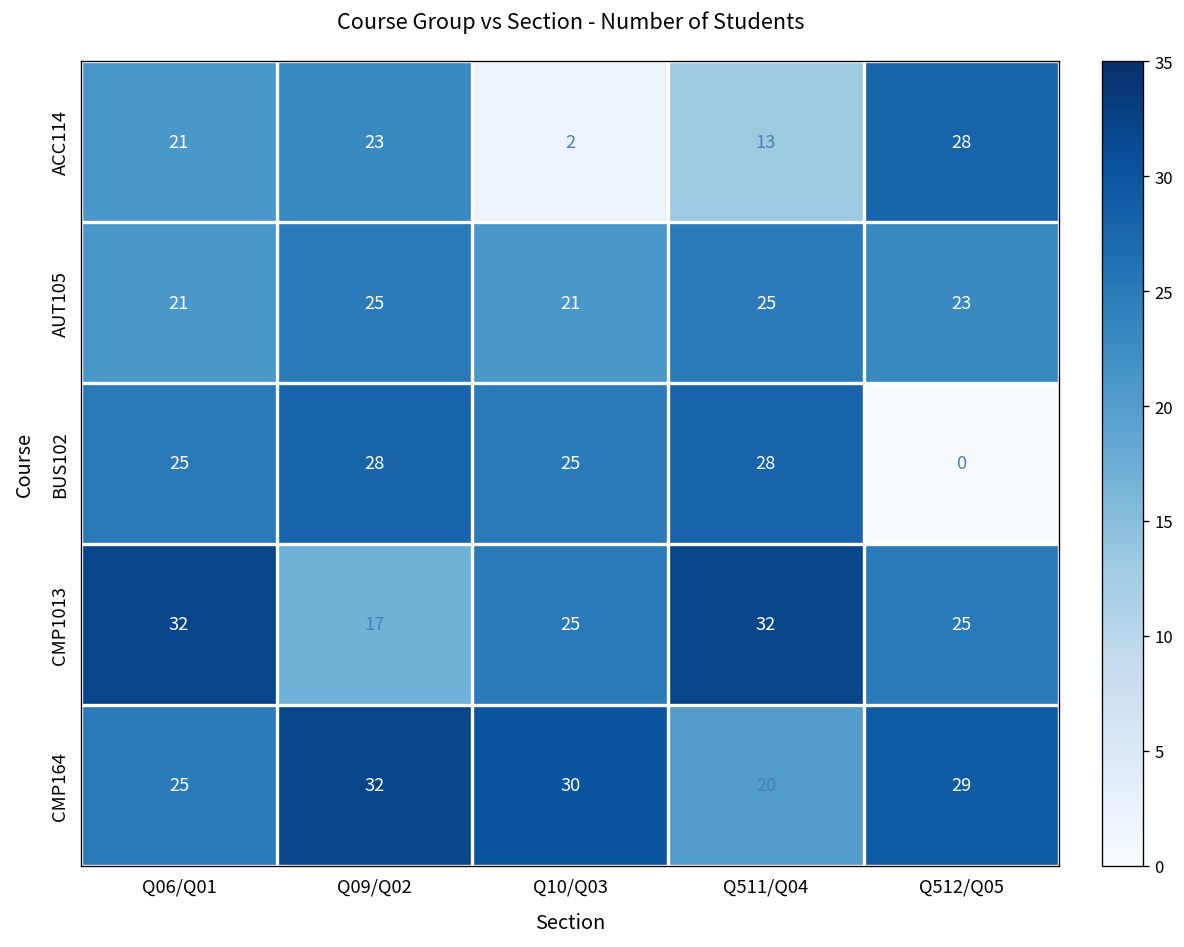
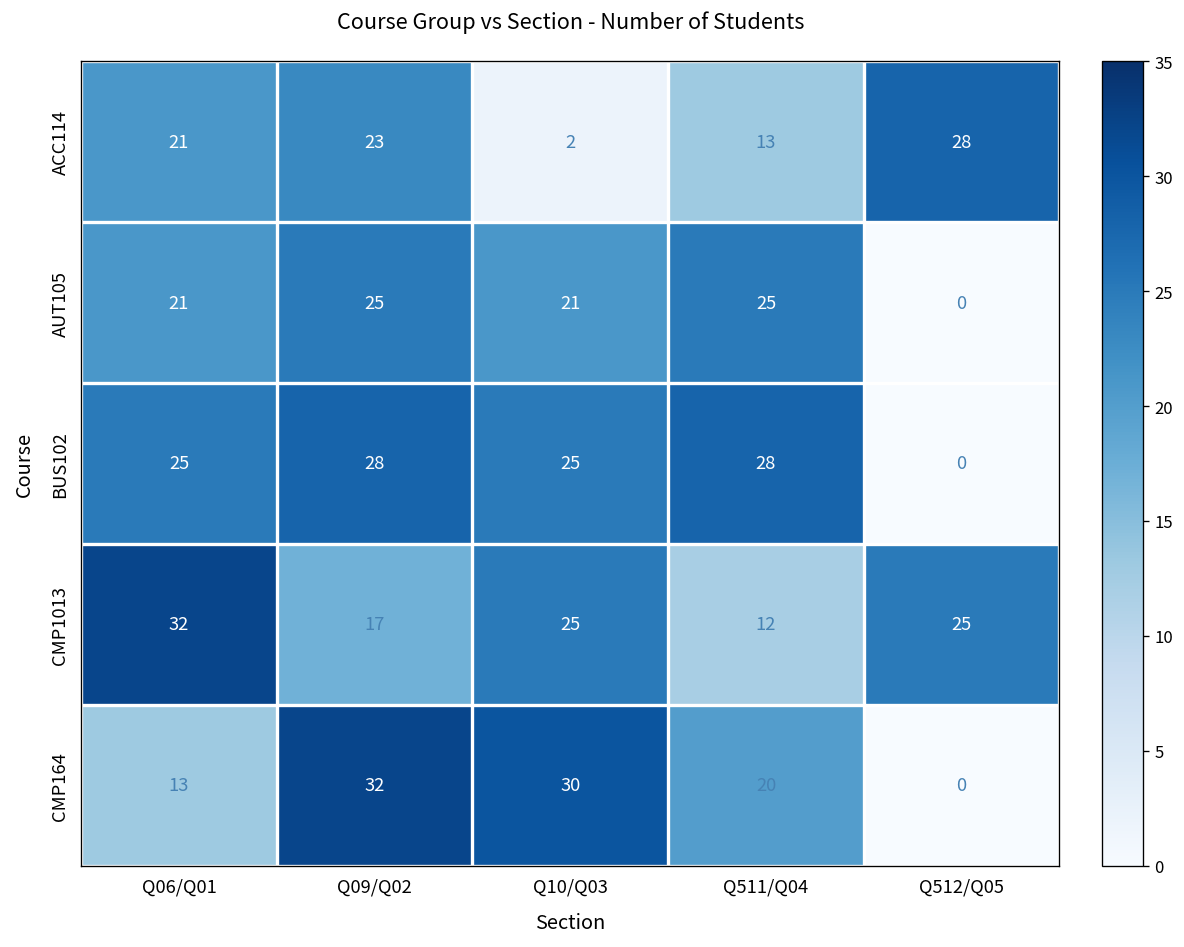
AUT105, Q512/Q05: 23 -> 0
CMP1013, Q511/Q04: 32 -> 12
CMP164, Q06/Q01: 25 -> 13
CMP164, Q512/Q05: 29 -> 0
